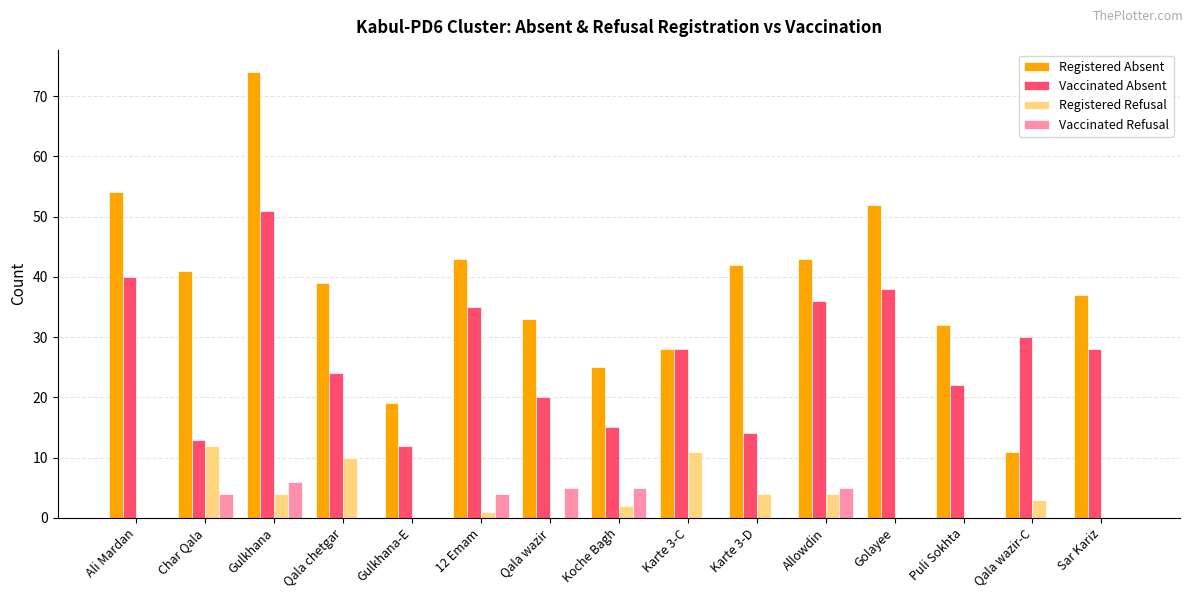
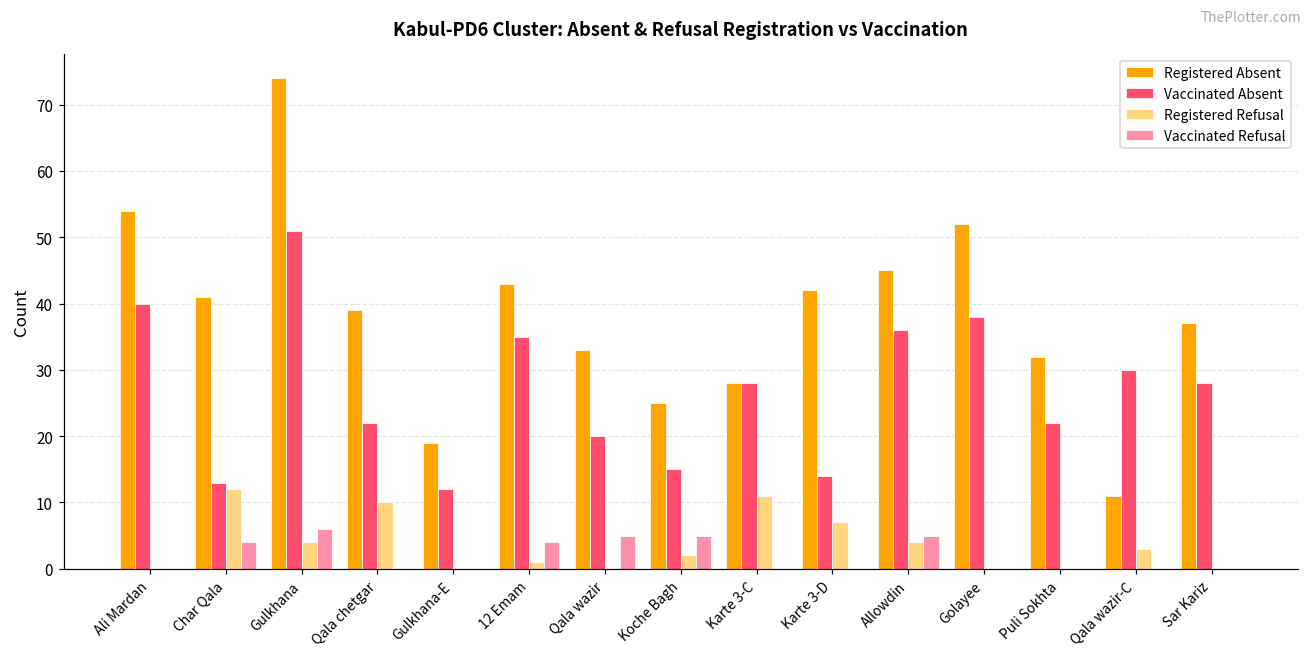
Vaccinated Absent, Qala chetgar: 24 -> 22
Registered Refusal, Karte 3-D: 4 -> 7
Registered Absent, Allowdin: 43 -> 45
